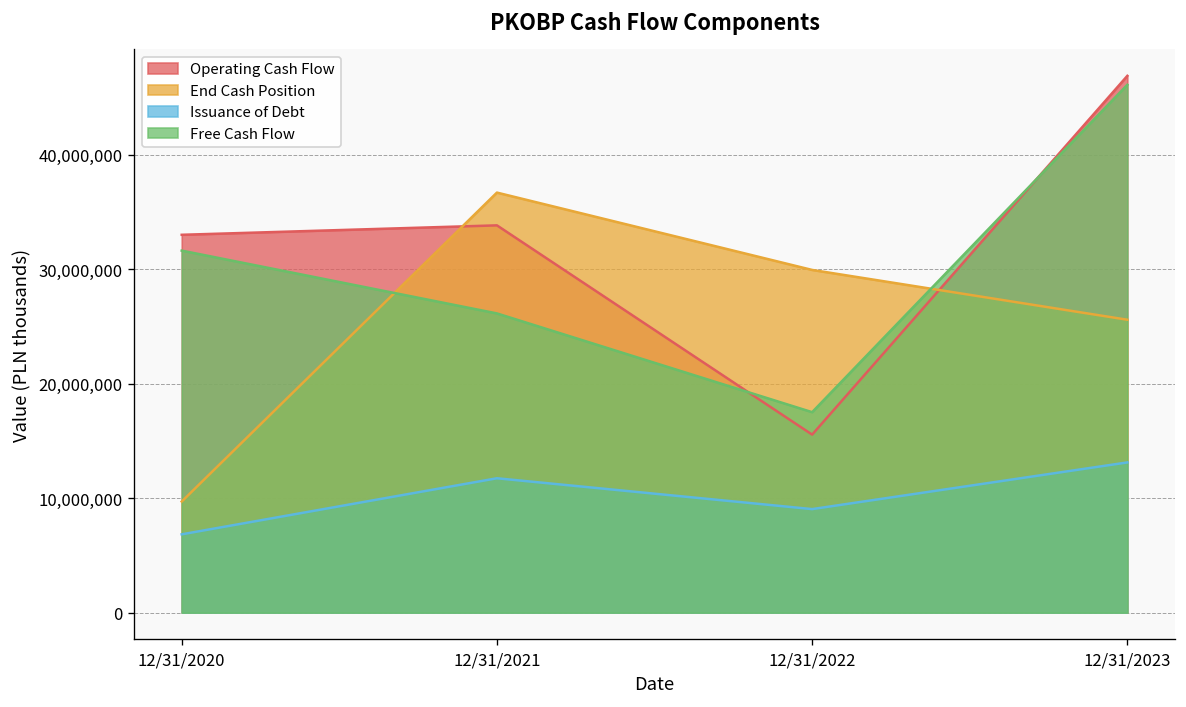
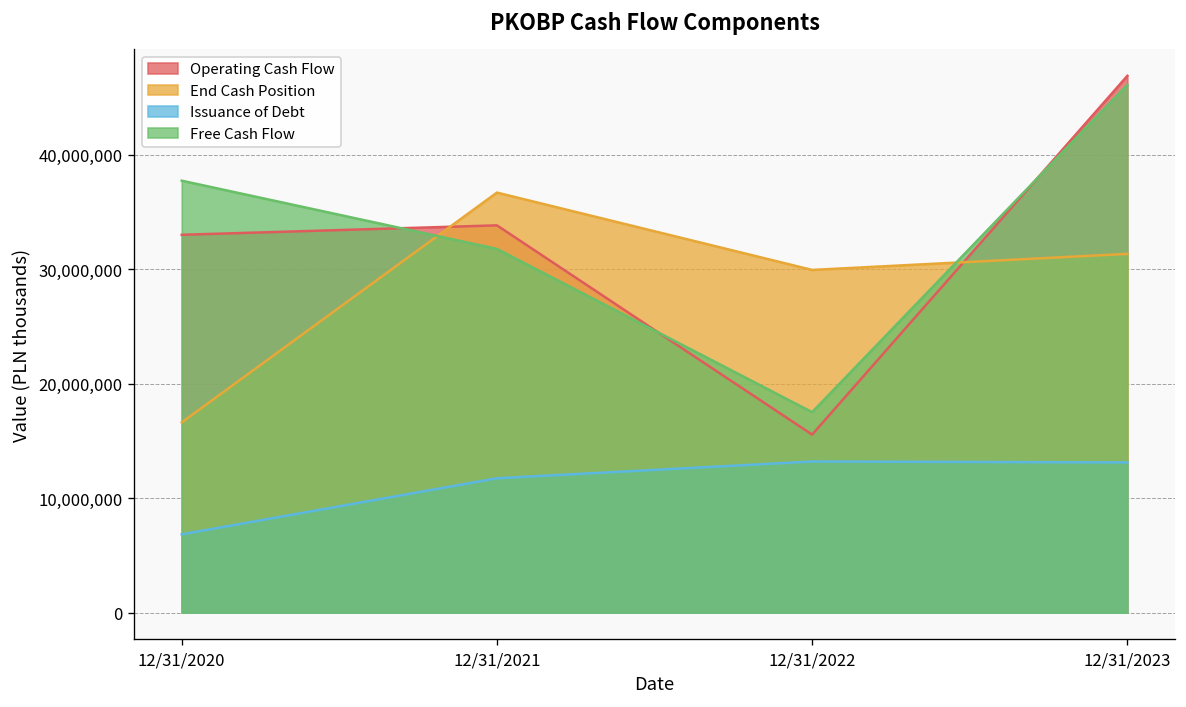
End Cash Position, 12/31/2020: 10,000,000 -> 17,000,000
Free Cash Flow, 12/31/2020: 32,000,000 -> 38,000,000
Free Cash Flow, 12/31/2021: 26,000,000 -> 32,000,000
Issuance of Debt, 12/31/2022: 9,000,000 -> 13,000,000
End Cash Position, 12/31/2023: 26,000,000 -> 31,000,000
